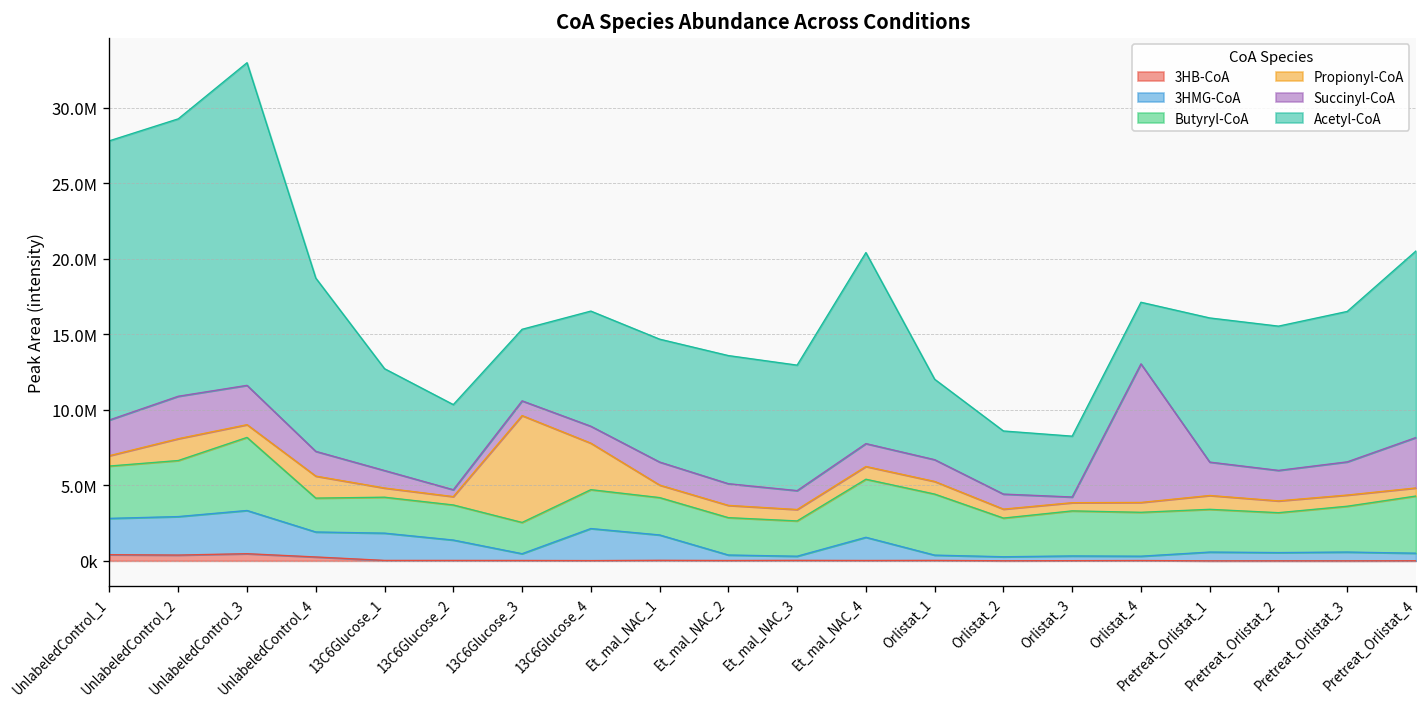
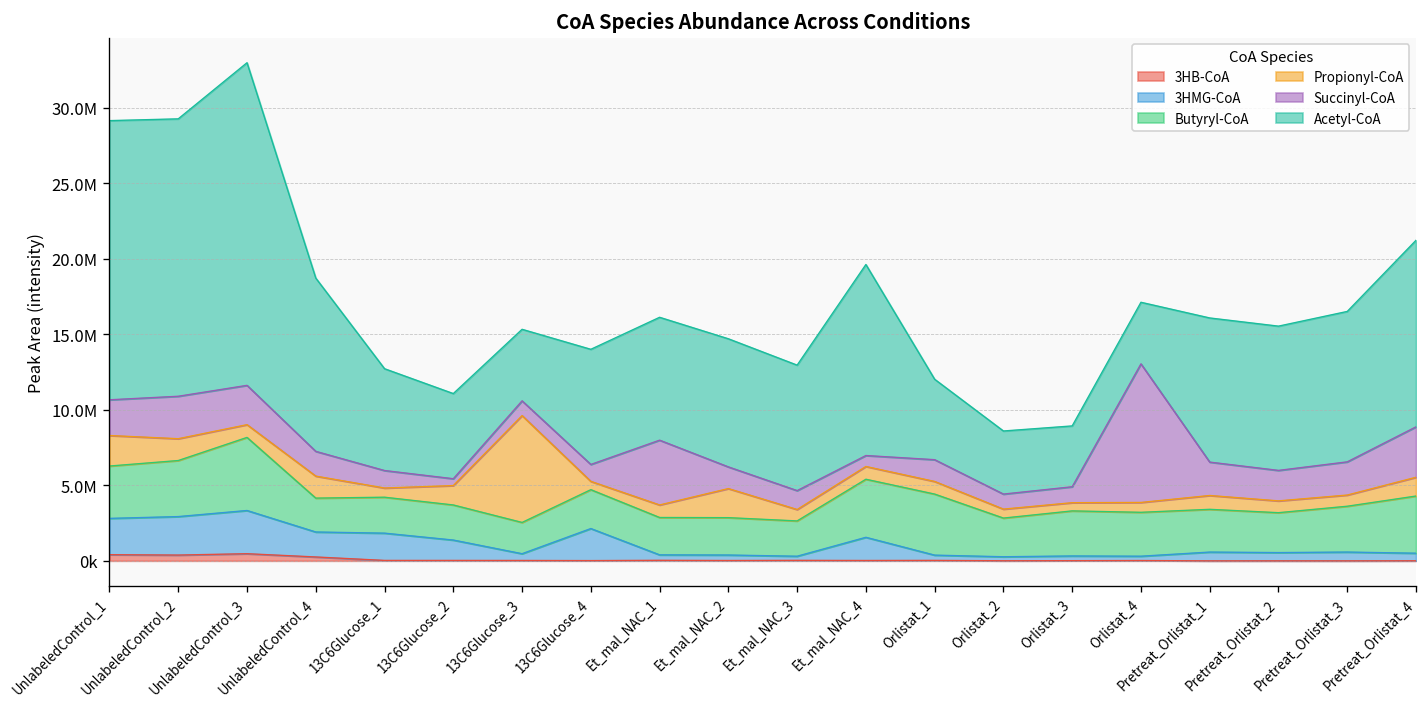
Propionyl-CoA, UnlabeledControl_1: 700000 -> 2000000
Propionyl-CoA, 13C6Glucose_2: 600000 -> 1300000
Propionyl-CoA, 13C6Glucose_4: 3100000 -> 500000
3HMG-CoA, Et_mal_NAC_1: 1700000 -> 400000
Succinyl-CoA, Et_mal_NAC_1: 1500000 -> 4300000
Propionyl-CoA, Et_mal_NAC_2: 800000 -> 1900000
Succinyl-CoA, Et_mal_NAC_4: 1500000 -> 700000
Succinyl-CoA, Orlistat_3: 400000 -> 1100000
Propionyl-CoA, Pretreat_Orlistat_4: 500000 -> 1200000
